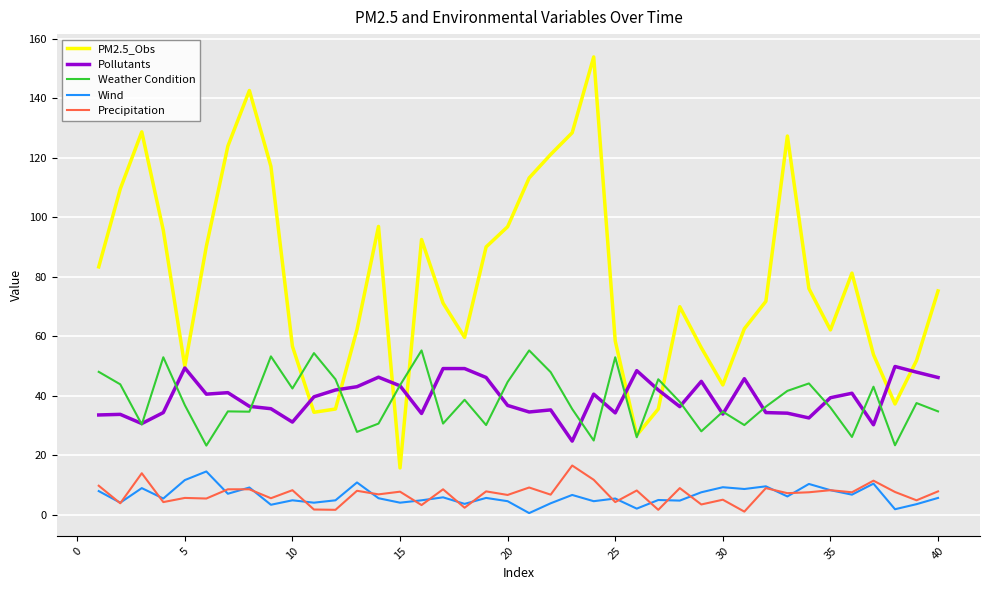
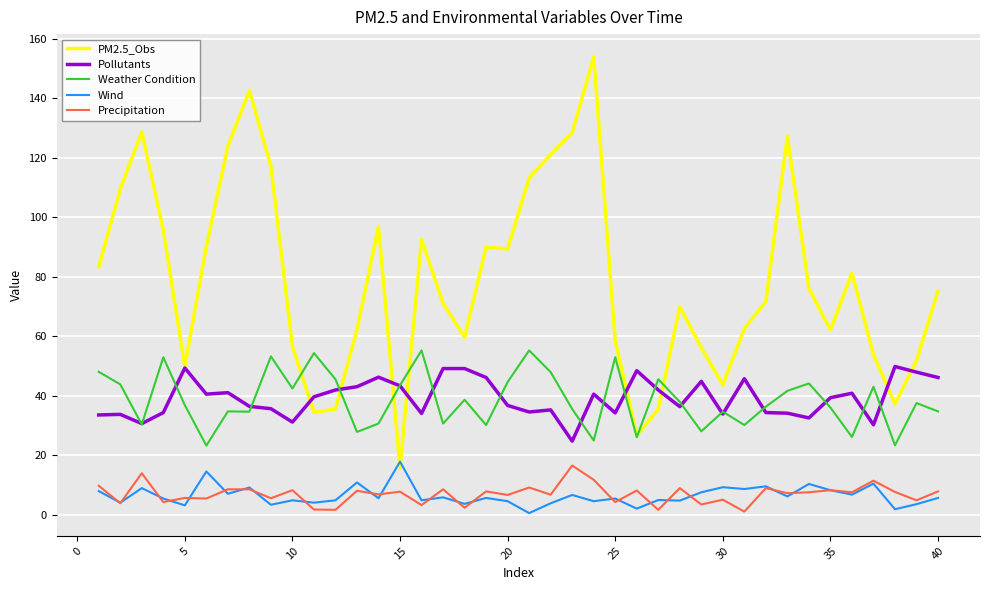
Wind, 5: 12 -> 3
Wind, 15: 4 -> 18
PM2.5_Obs, 20: 97 -> 89
